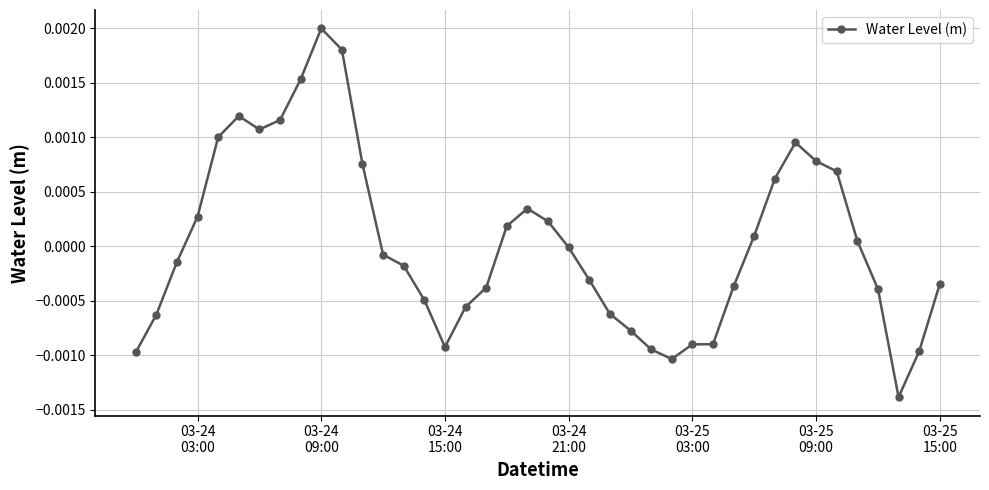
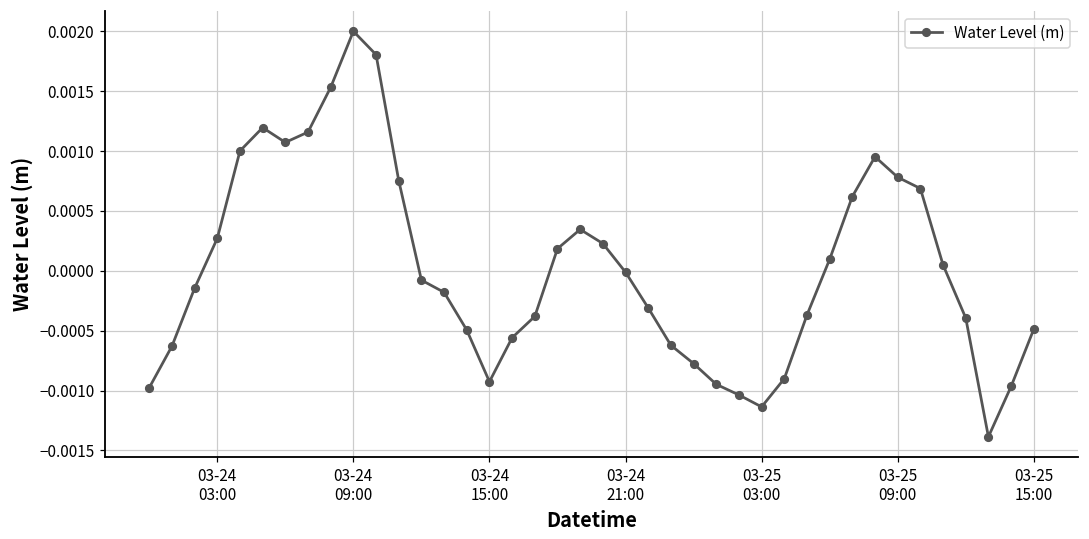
03-25 03:00: -0.00090 -> -0.00114
03-25 15:00: -0.00035 -> -0.00049
